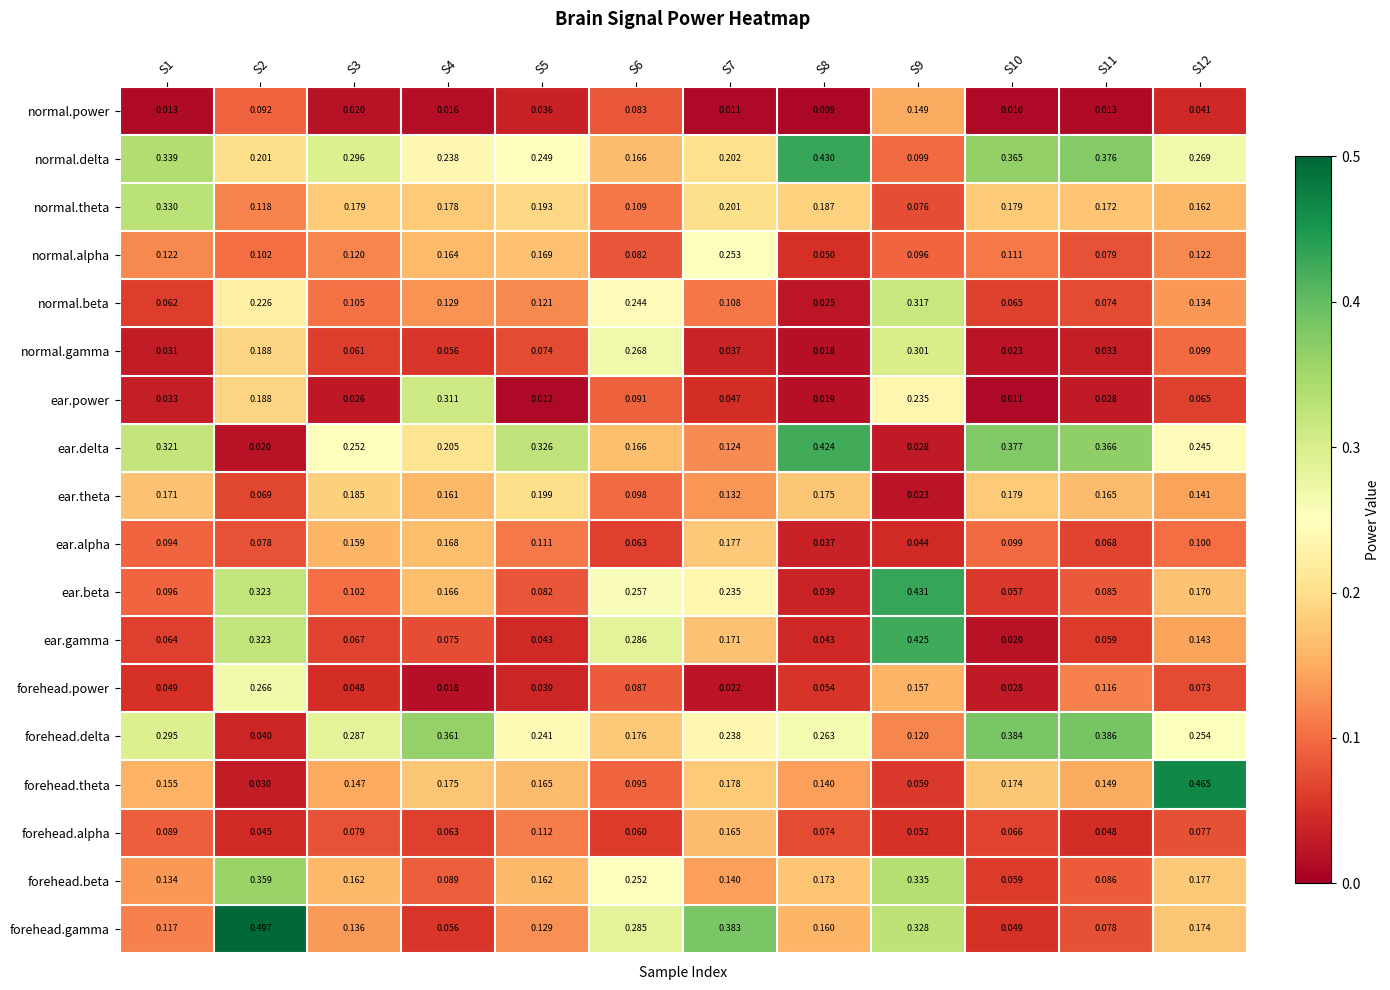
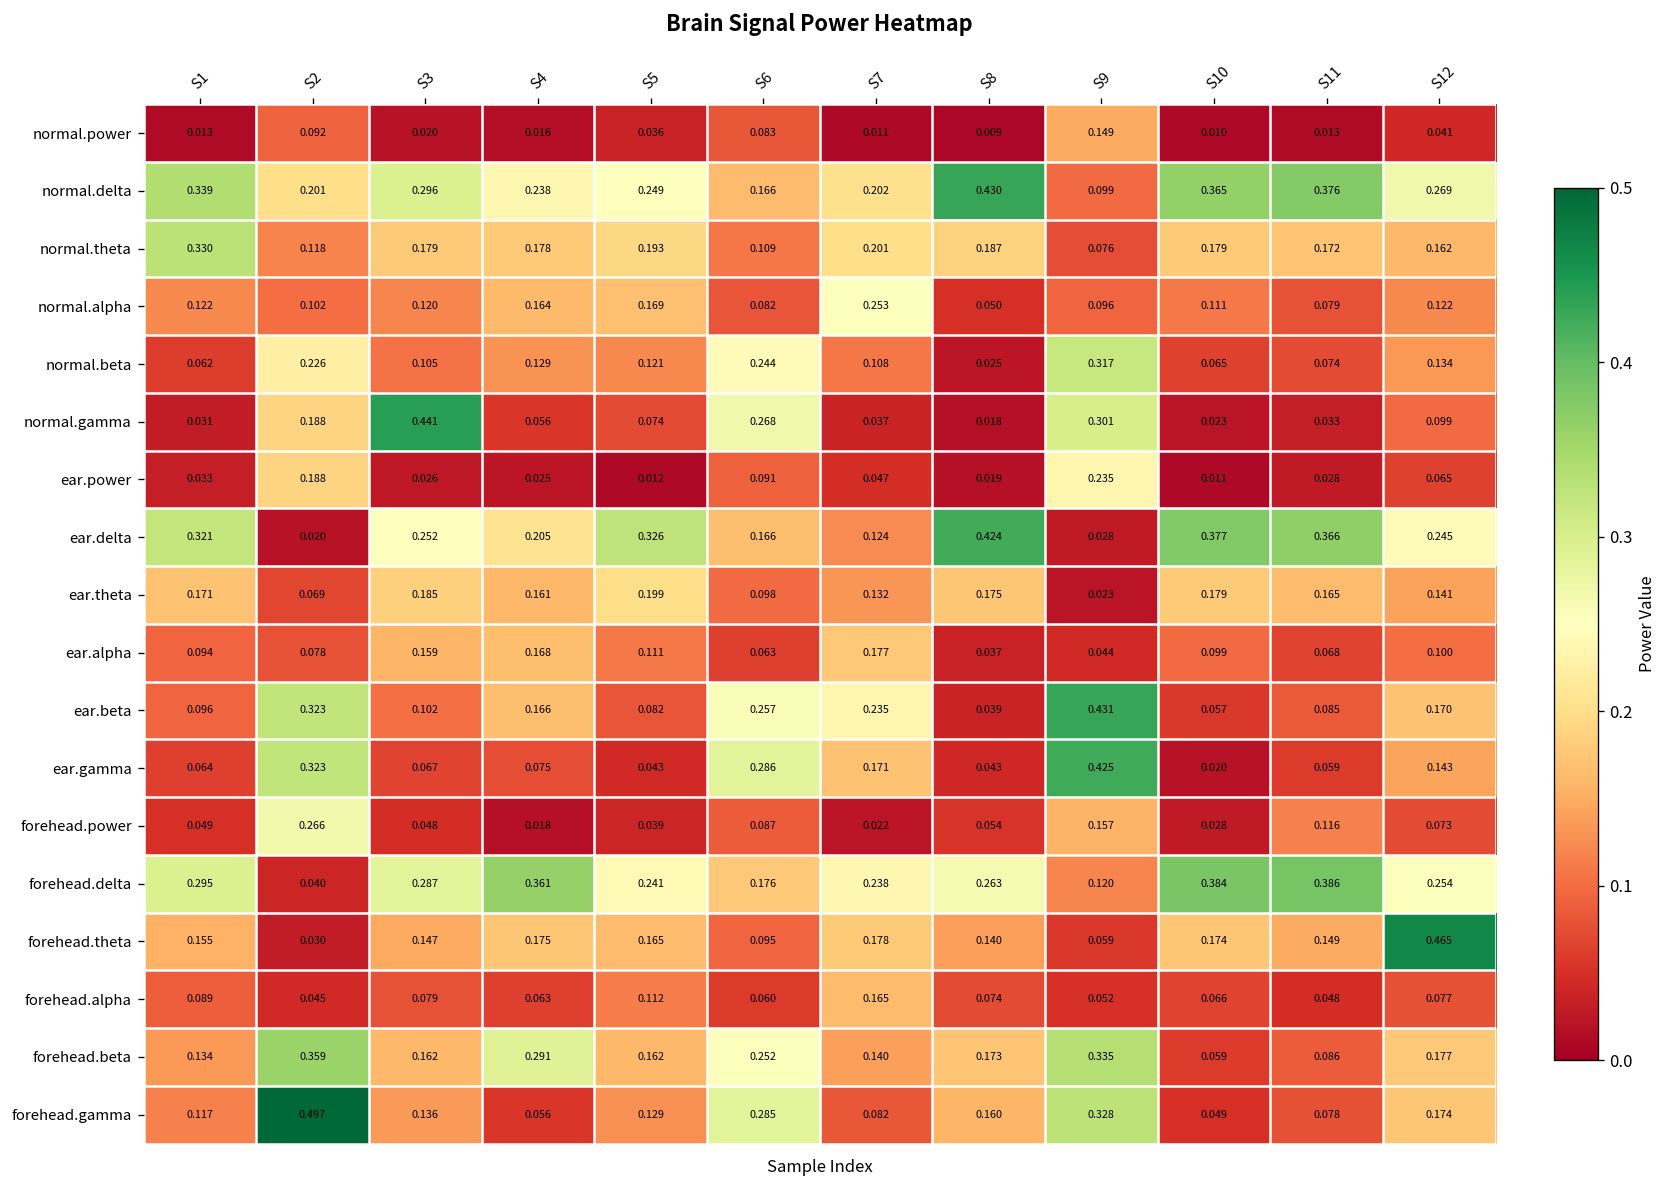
normal.gamma, S3: 0.061 -> 0.441
ear.power, S4: 0.311 -> 0.025
forehead.beta, S4: 0.089 -> 0.291
forehead.gamma, S7: 0.383 -> 0.082
